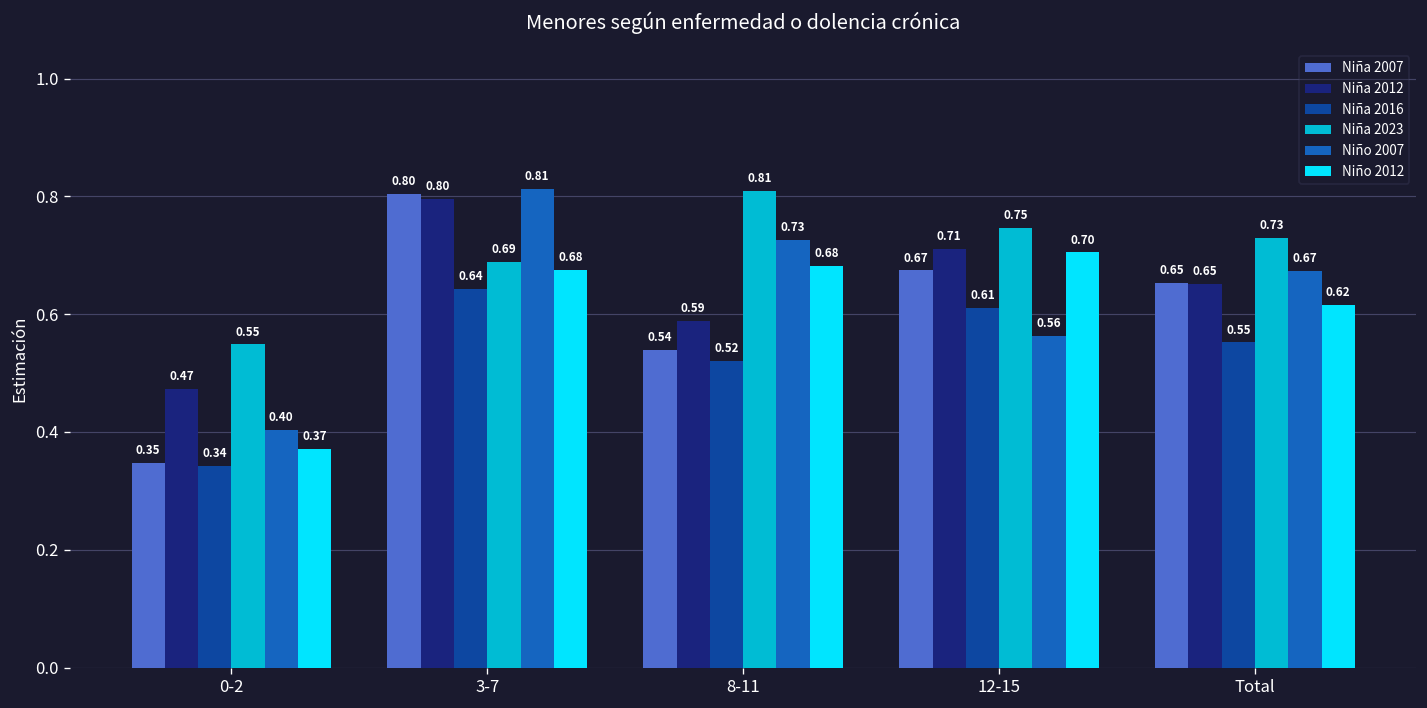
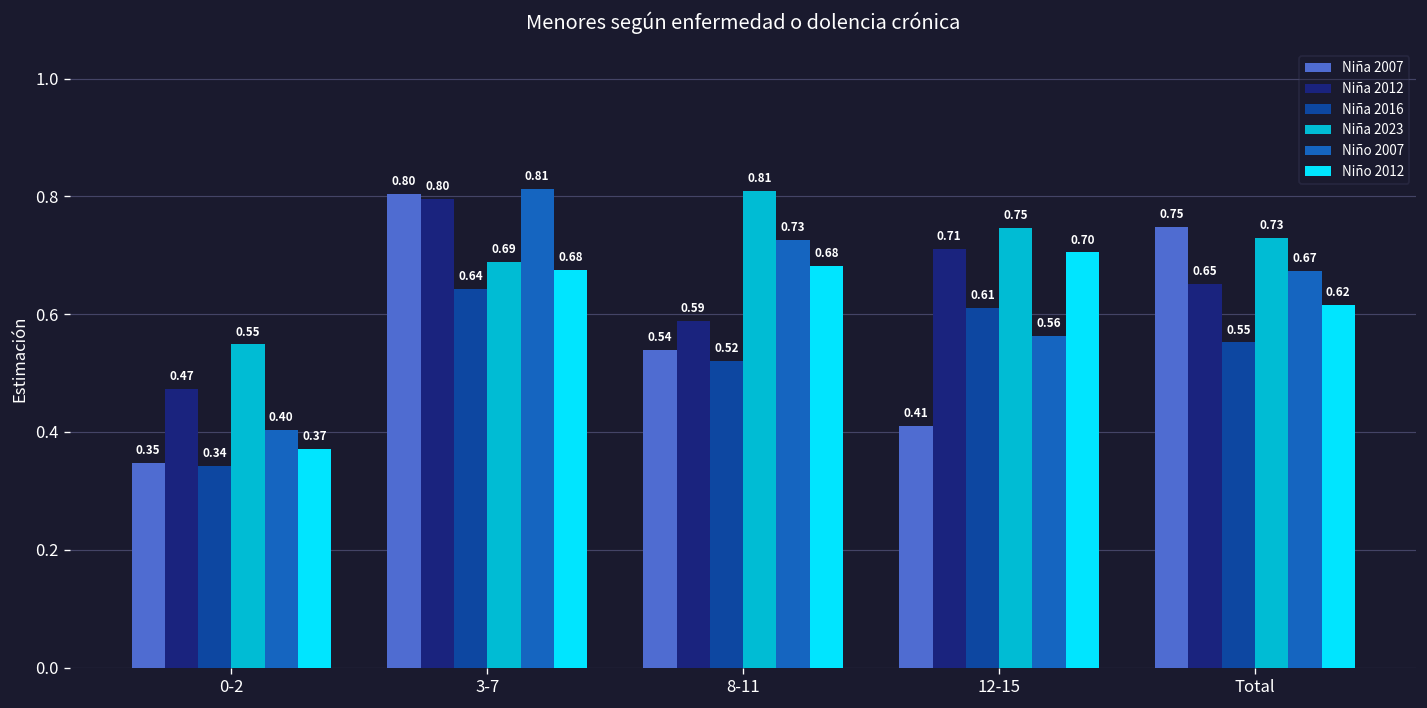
Niña 2007, 12-15: 0.67 -> 0.41
Niña 2007, Total: 0.65 -> 0.75
